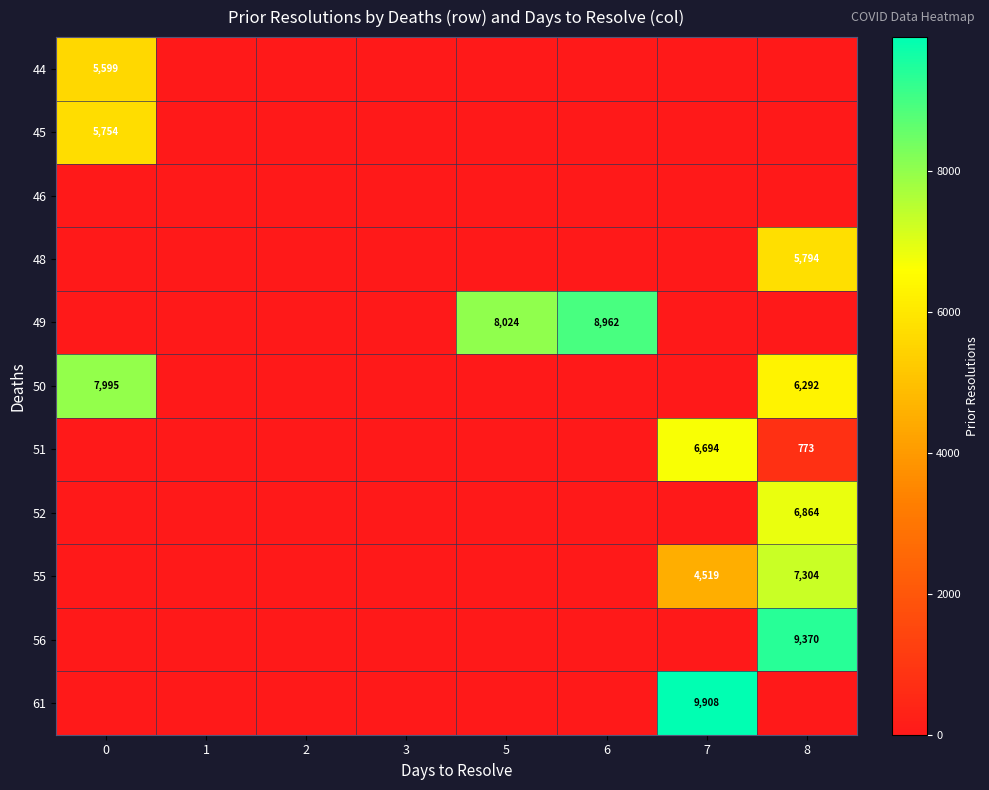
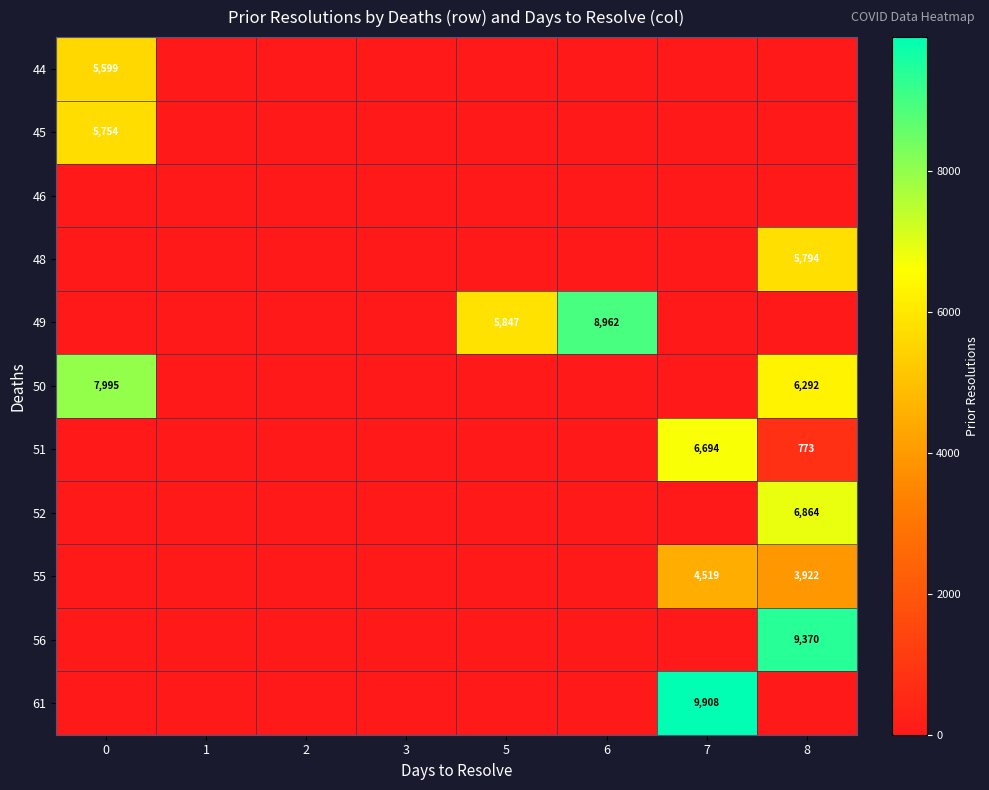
49, 5: 8,024 -> 5,847
55, 8: 7,304 -> 3,922
